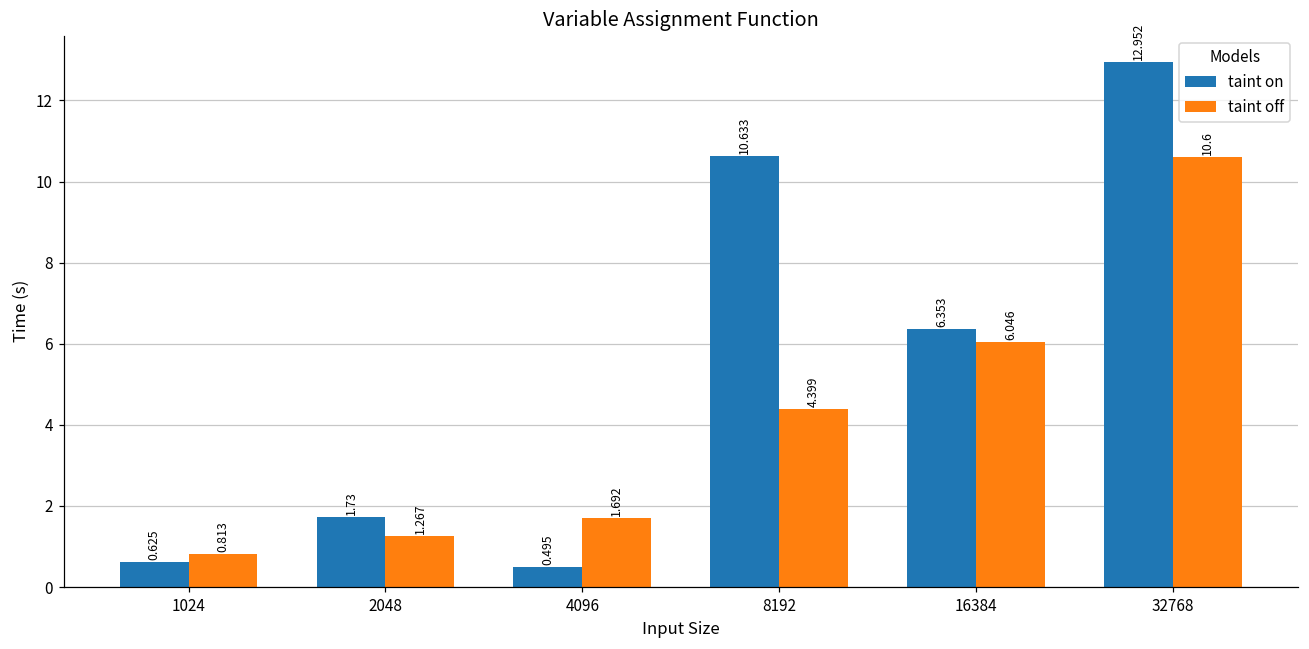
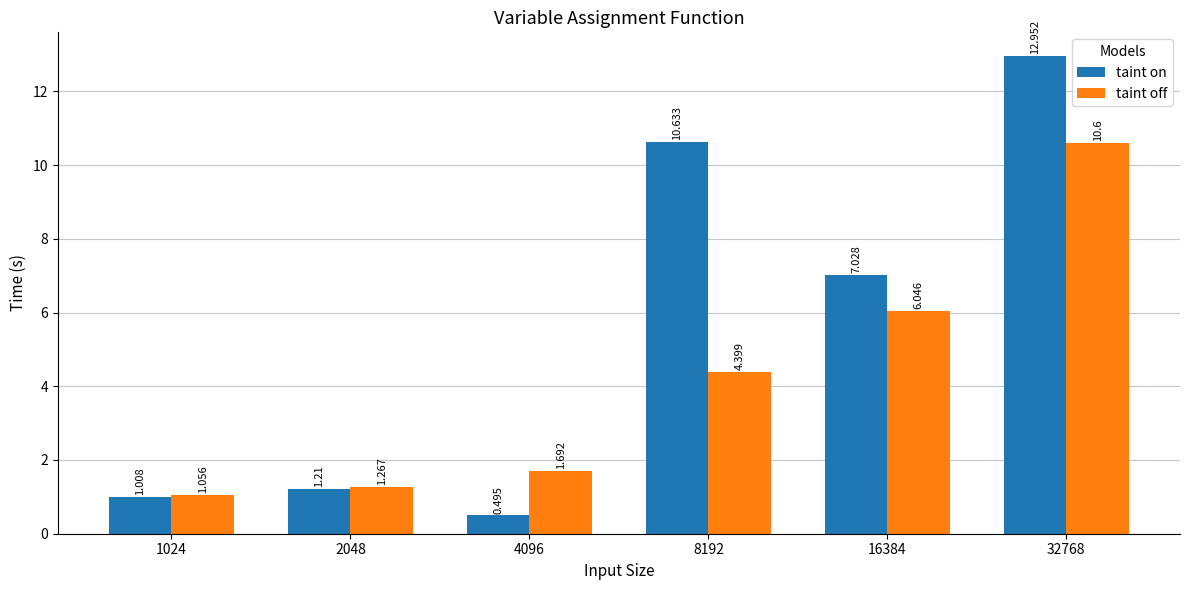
taint on, 1024: 0.625 -> 1.008
taint off, 1024: 0.813 -> 1.056
taint on, 2048: 1.73 -> 1.21
taint on, 16384: 6.353 -> 7.028
